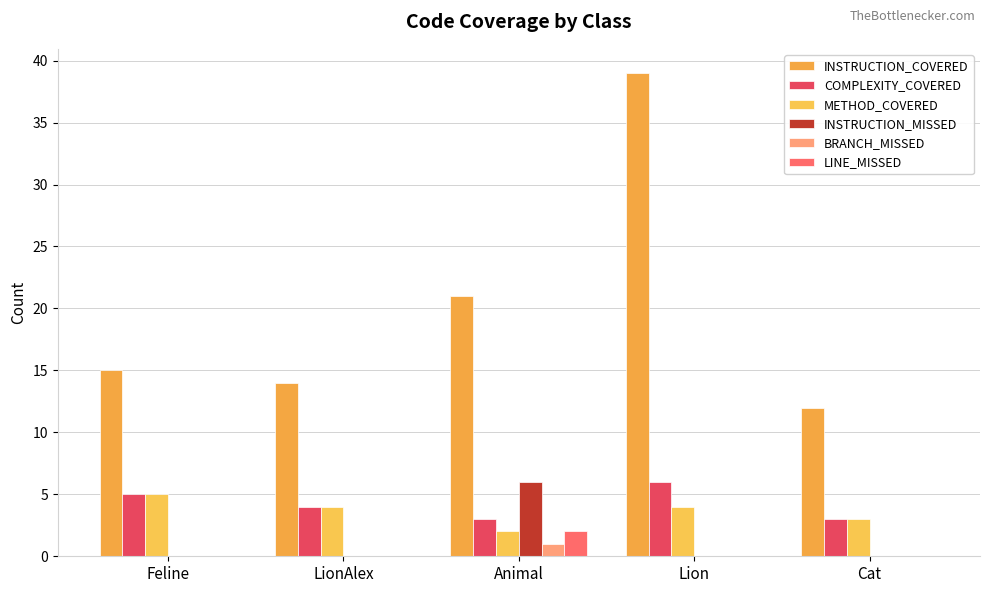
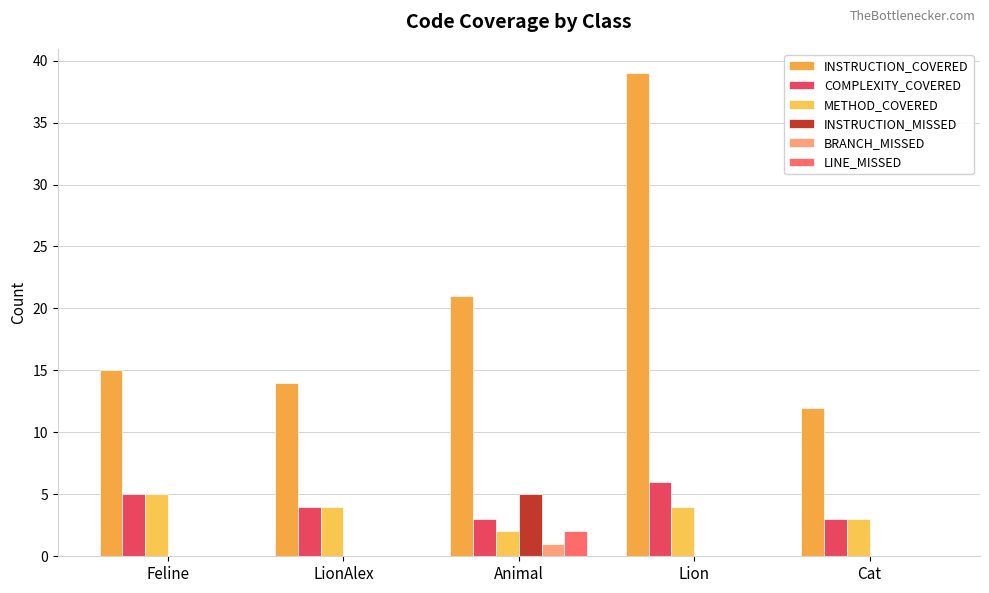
INSTRUCTION_MISSED, Animal: 6 -> 5
